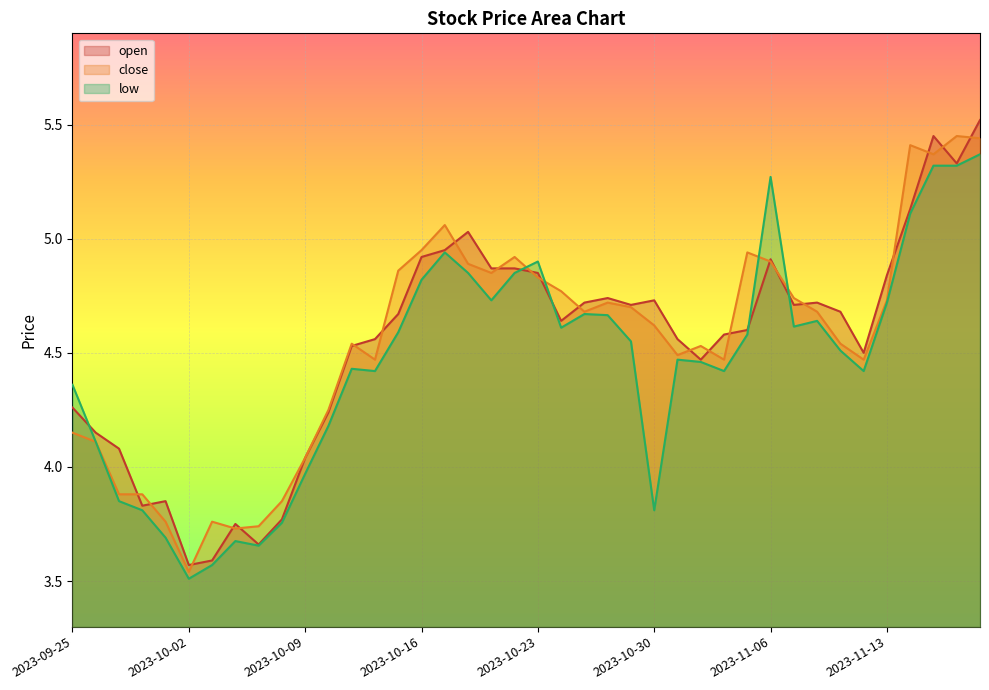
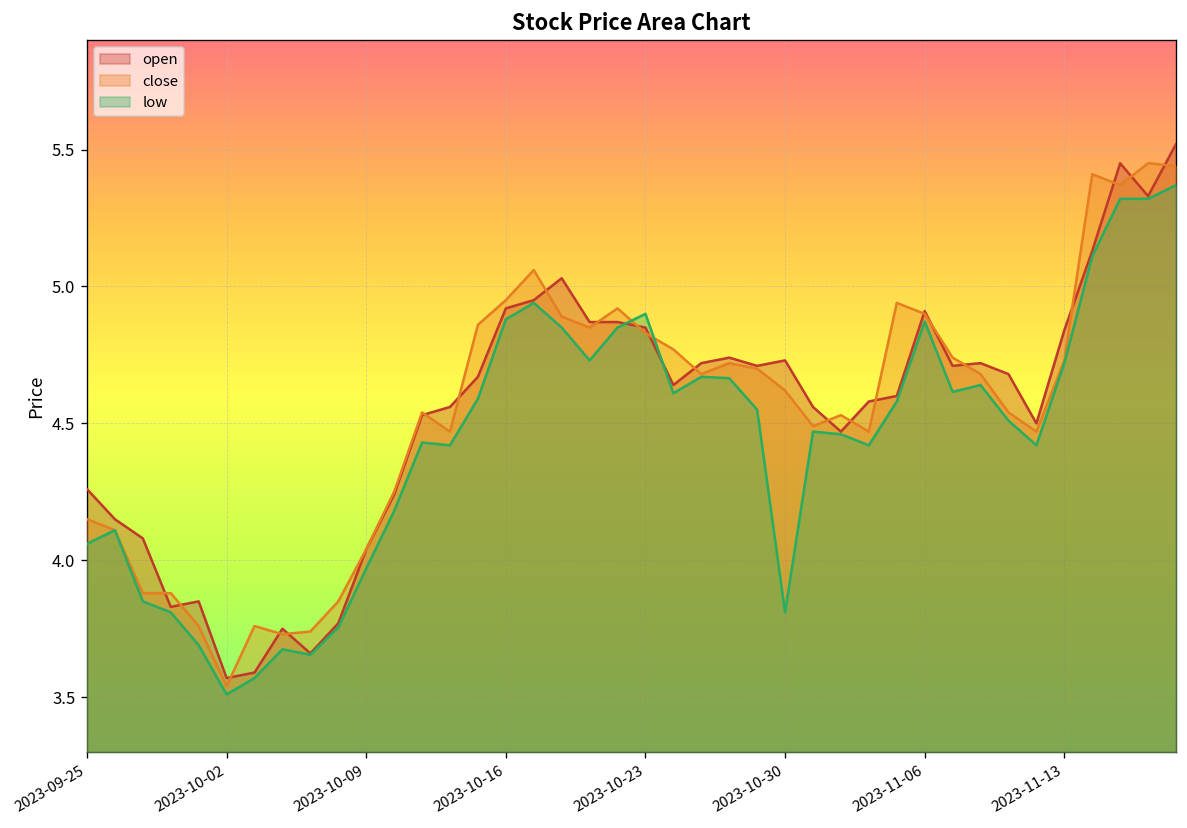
low, 2023-09-25: 4.36 -> 4.06
low, 2023-10-16: 4.82 -> 4.88
low, 2023-11-06: 5.27 -> 4.87
